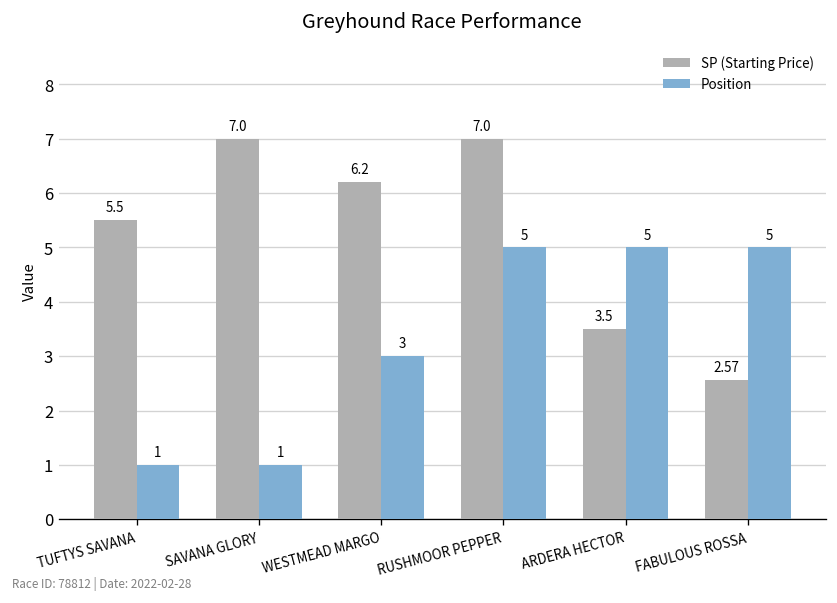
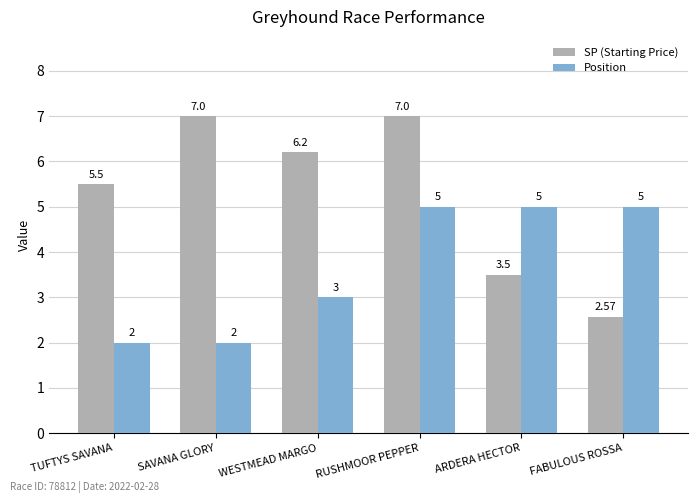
Position, TUFTYS SAVANA: 1 -> 2
Position, SAVANA GLORY: 1 -> 2
